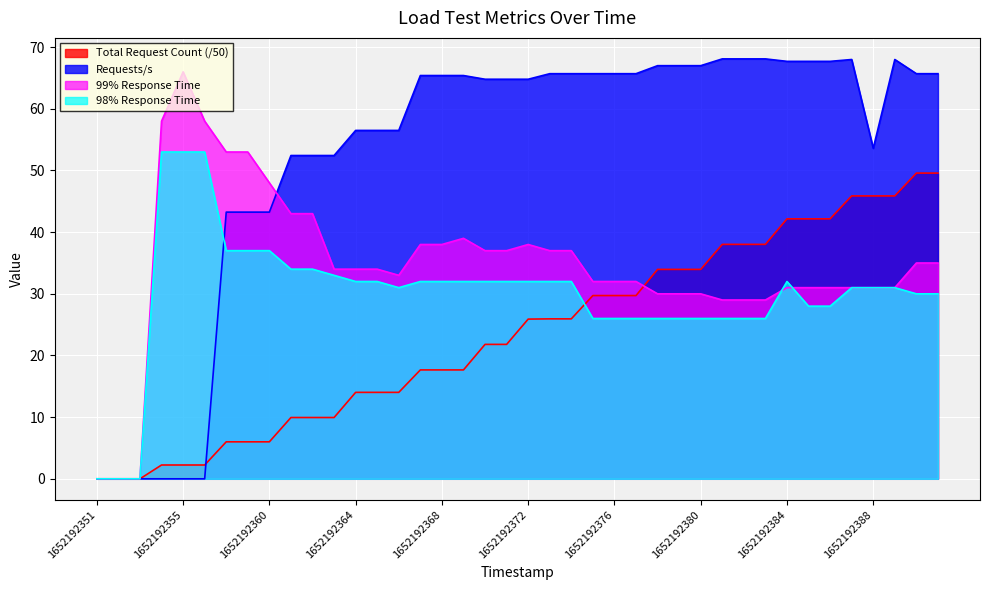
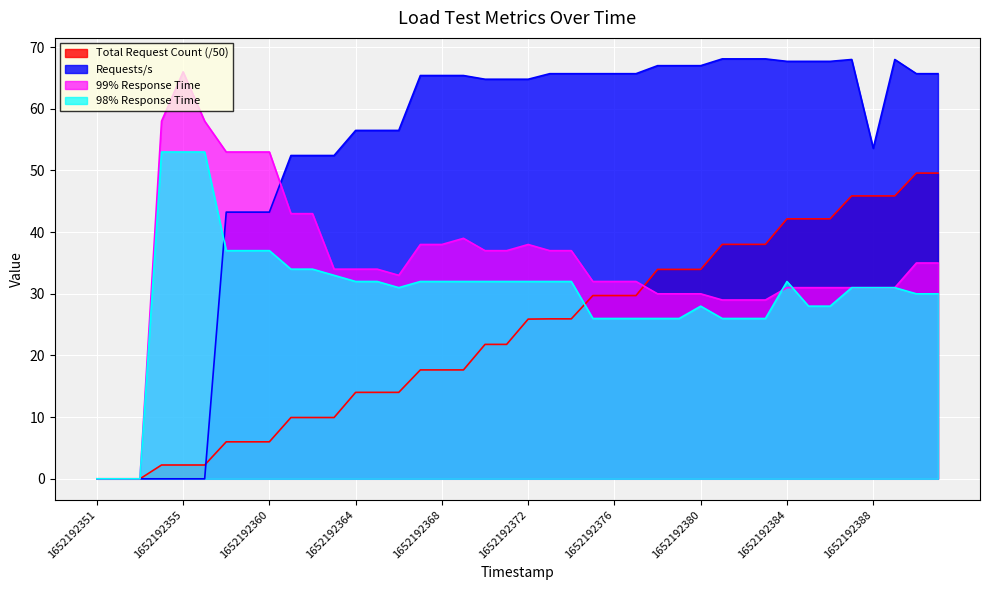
99% Response Time, 1652192360: 48 -> 53
98% Response Time, 1652192380: 26 -> 28
